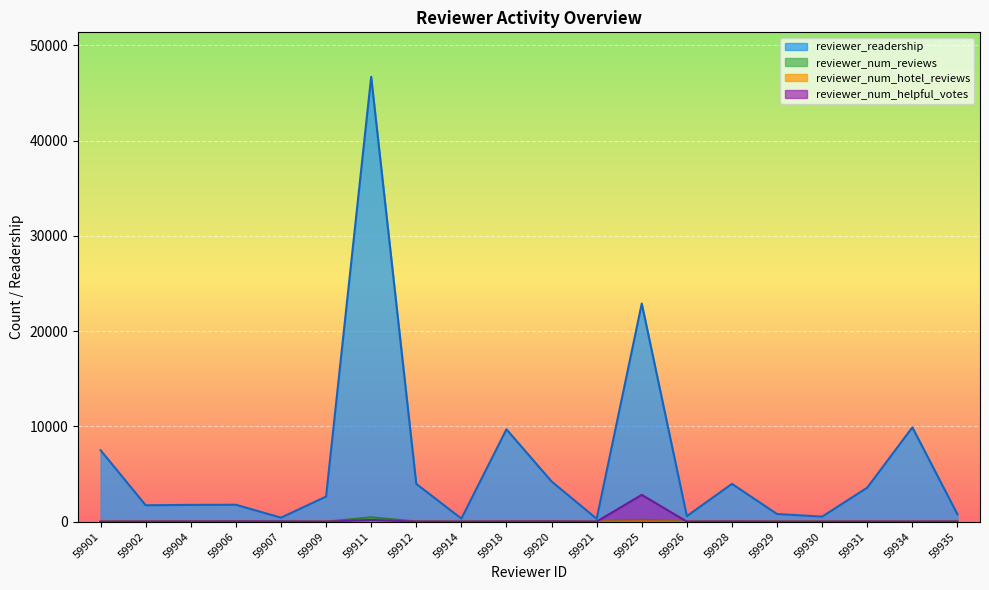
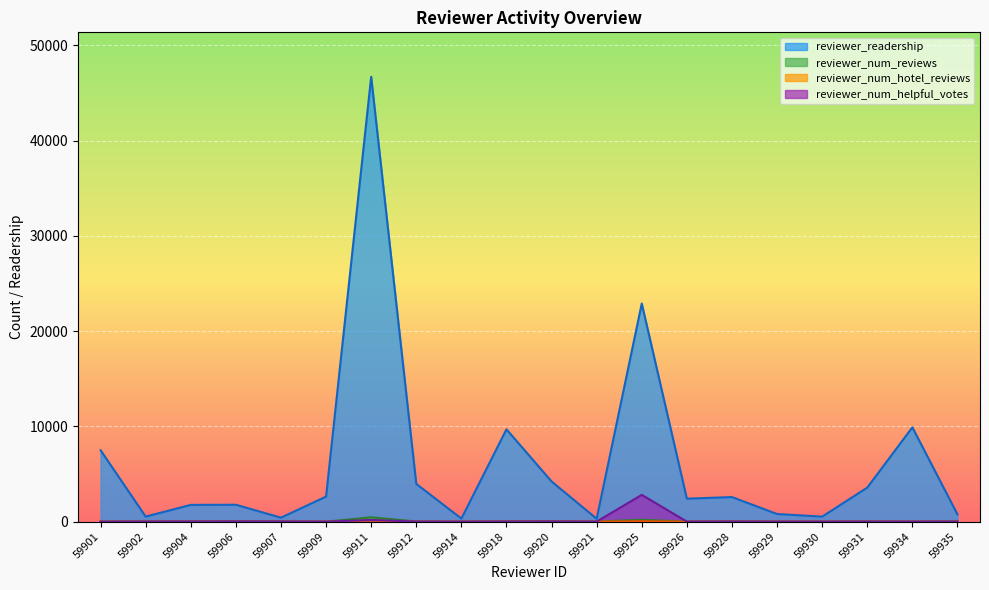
reviewer_readership, 59902: 2000 -> 1000
reviewer_readership, 59926: 1000 -> 2000
reviewer_readership, 59928: 4000 -> 3000
